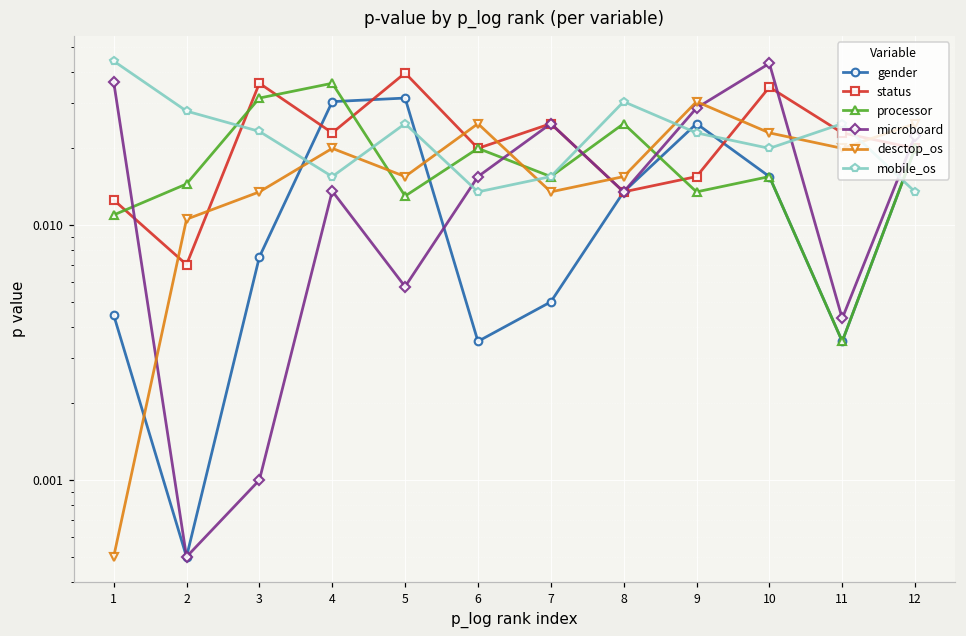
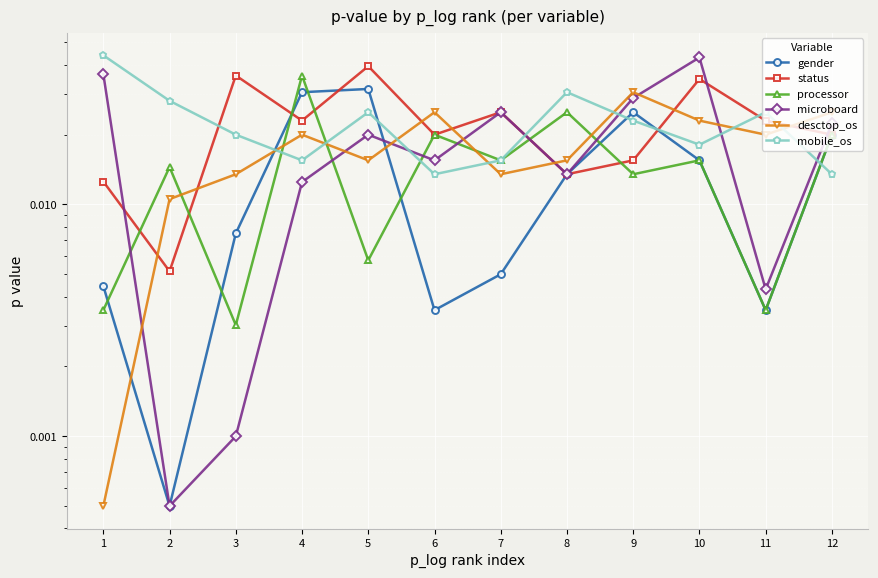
processor, 1: 0.011 -> 0.0035
status, 2: 0.0070 -> 0.0051
processor, 3: 0.031 -> 0.0030
mobile_os, 3: 0.023 -> 0.020
microboard, 4: 0.014 -> 0.012
processor, 5: 0.013 -> 0.0057
microboard, 5: 0.0057 -> 0.020
mobile_os, 10: 0.020 -> 0.018
